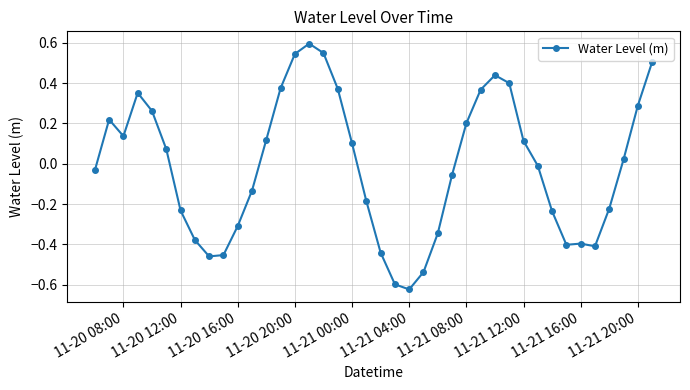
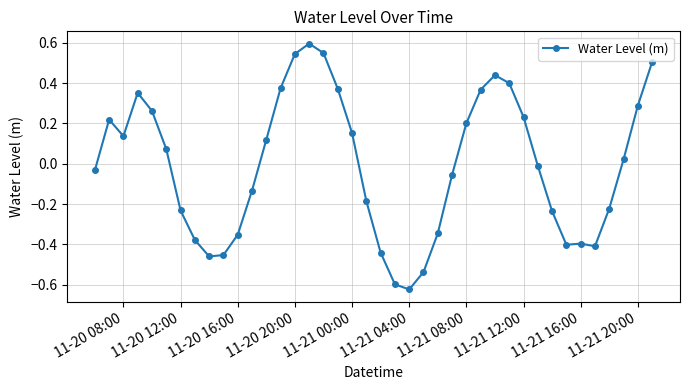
11-20 16:00: -0.31 -> -0.35
11-21 00:00: 0.10 -> 0.15
11-21 12:00: 0.11 -> 0.23
